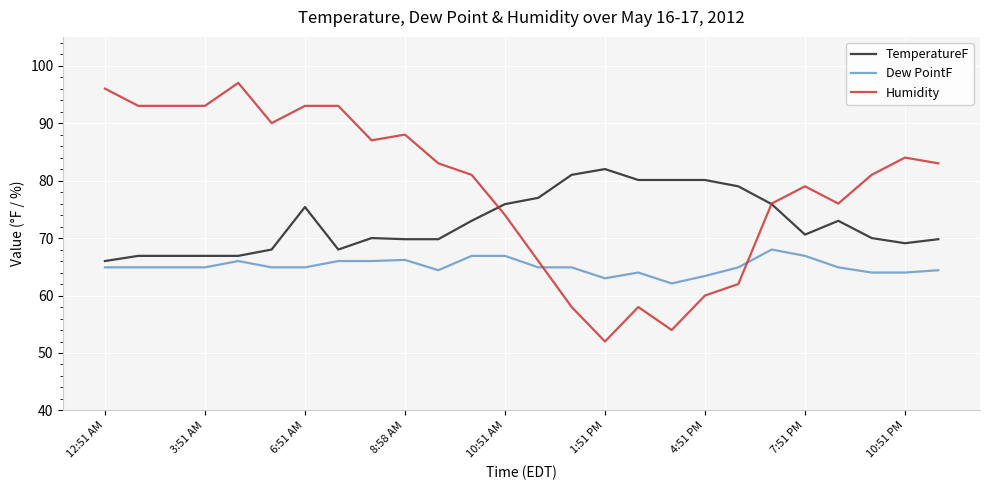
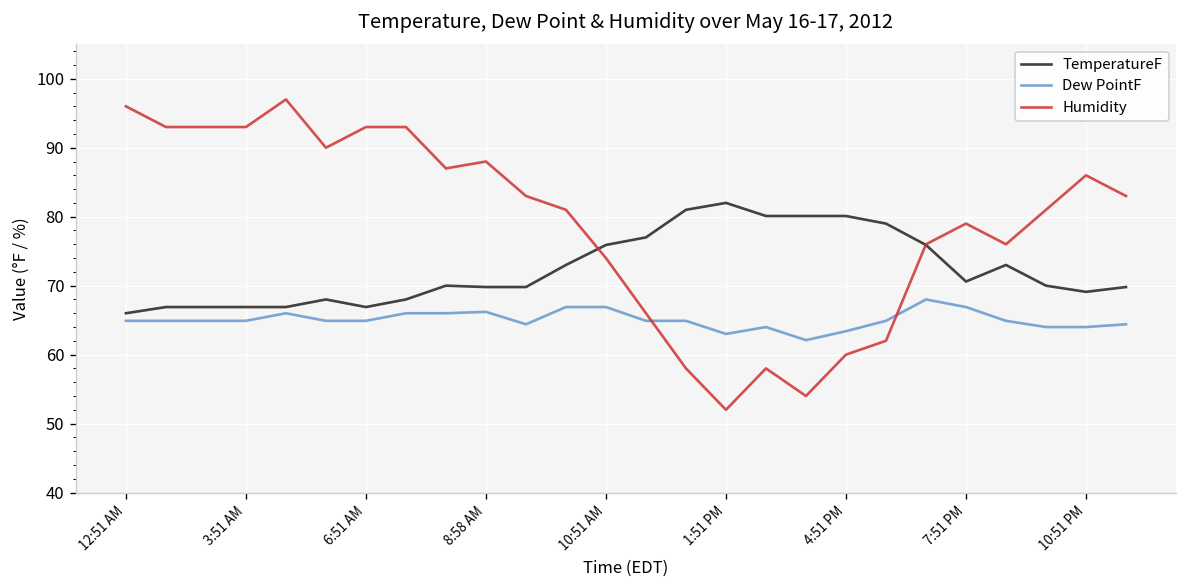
TemperatureF, 6:51 AM: 75 -> 67
Humidity, 10:51 PM: 84 -> 86
